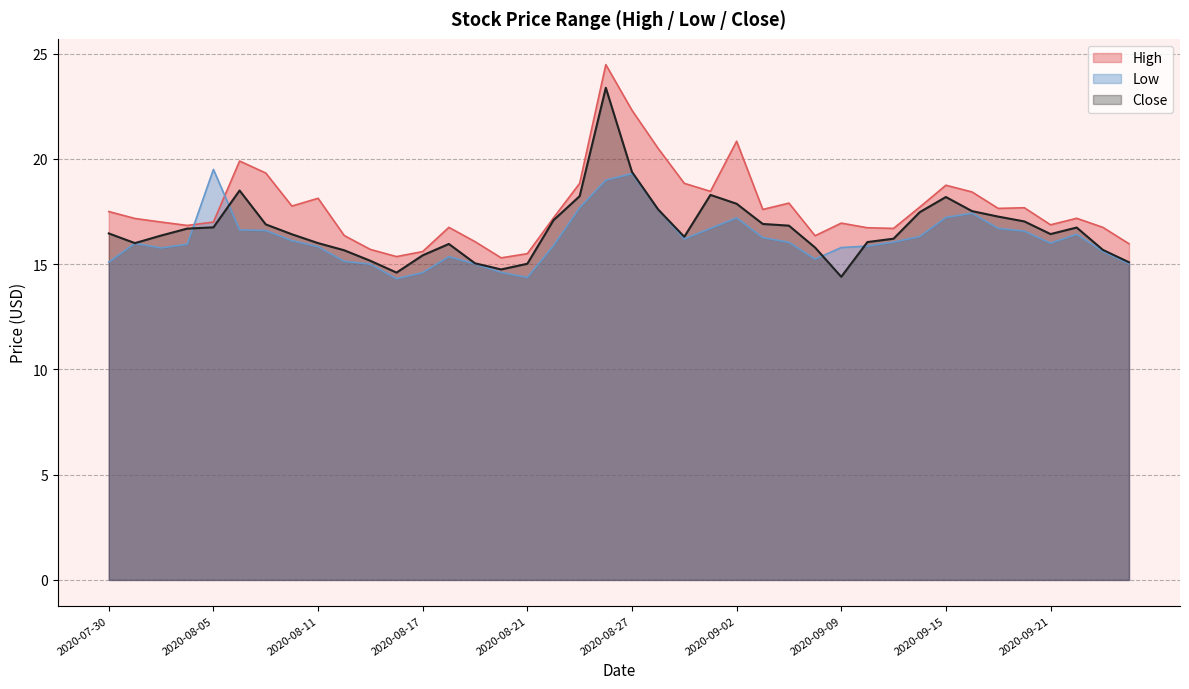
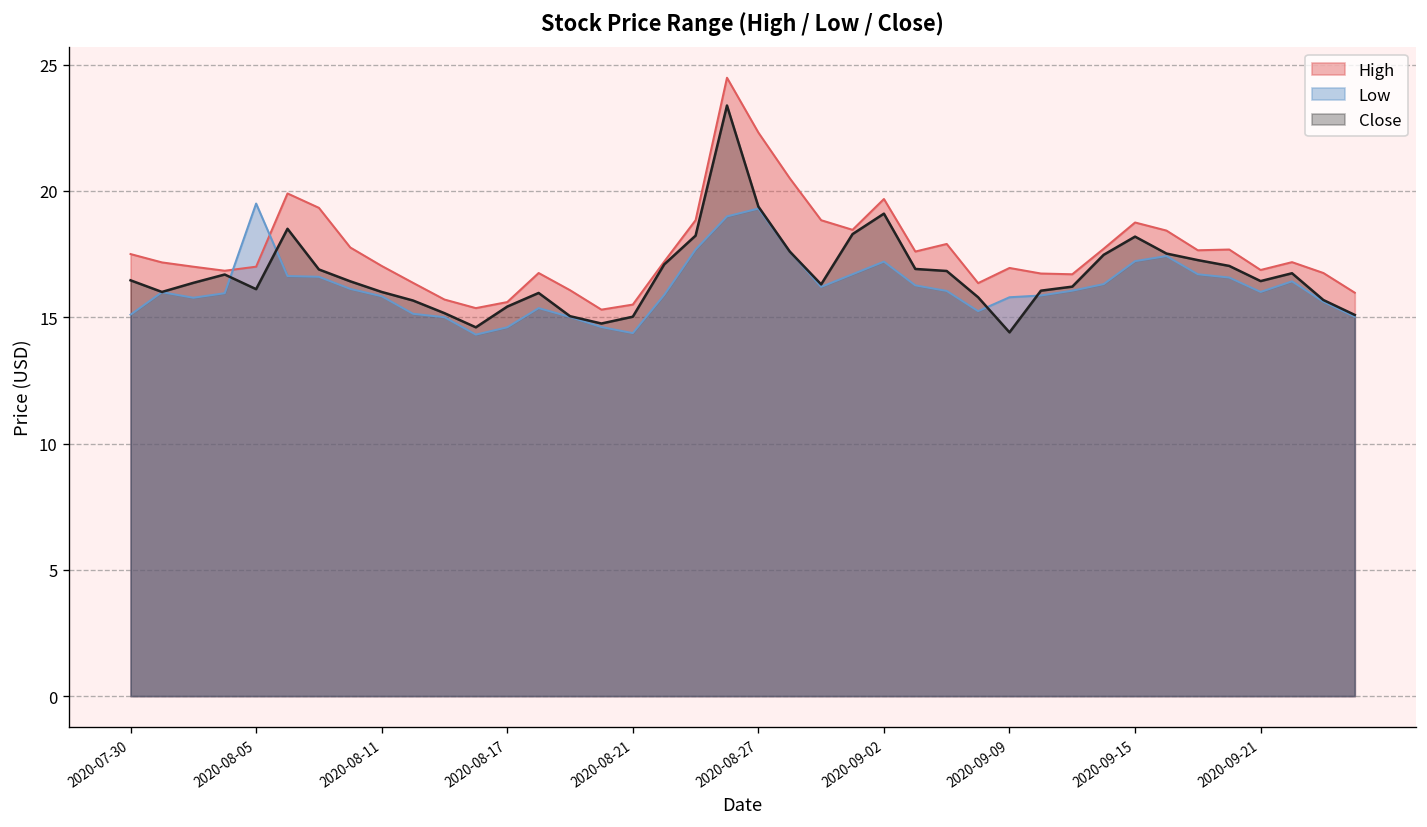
Close, 2020-08-05: 16.8 -> 16.1
High, 2020-08-11: 18.1 -> 17.0
High, 2020-09-02: 20.8 -> 19.7
Close, 2020-09-02: 17.9 -> 19.1
